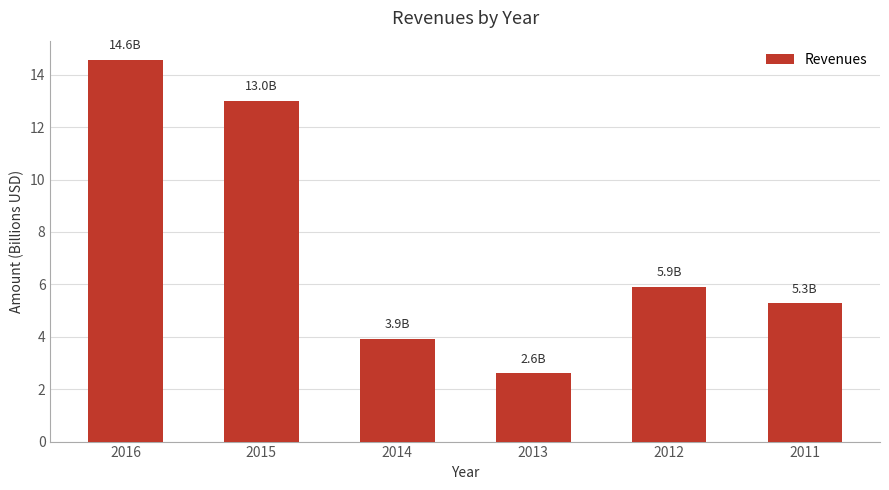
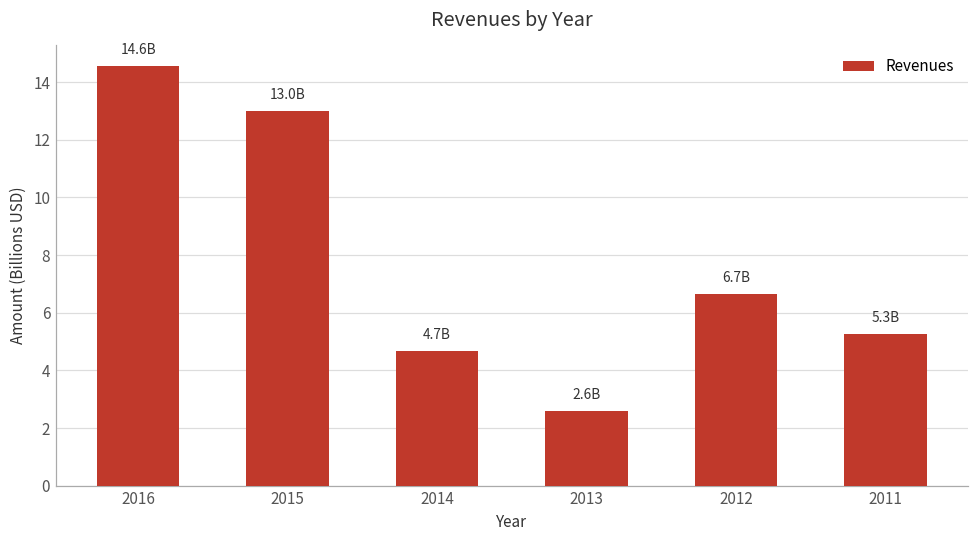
2014: 3.9B -> 4.7B
2012: 5.9B -> 6.7B
